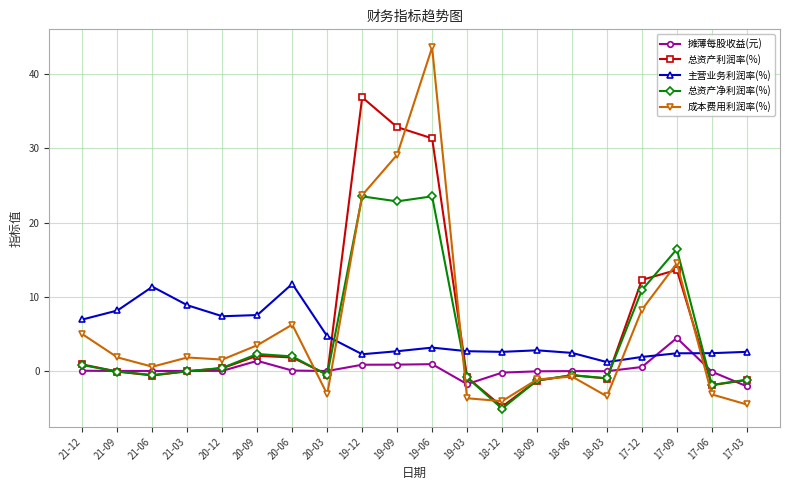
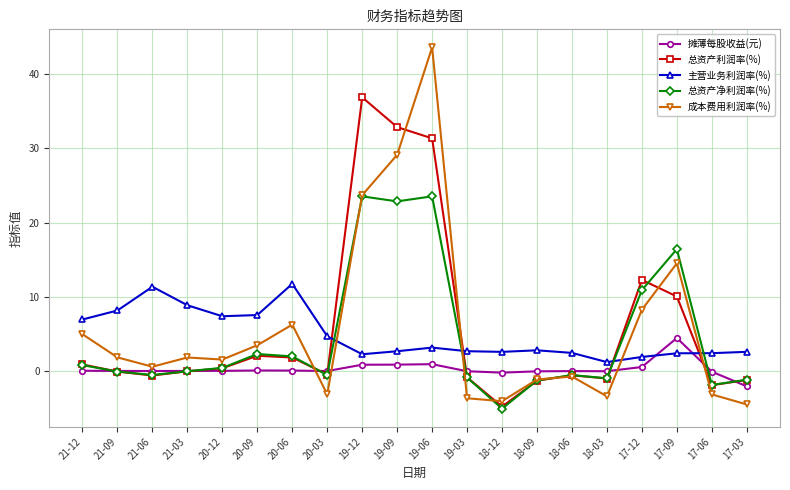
摊薄每股收益(元), 20-09: 1 -> 0
摊薄每股收益(元), 19-03: -2 -> 0
总资产利润率(%), 17-09: 14 -> 10
